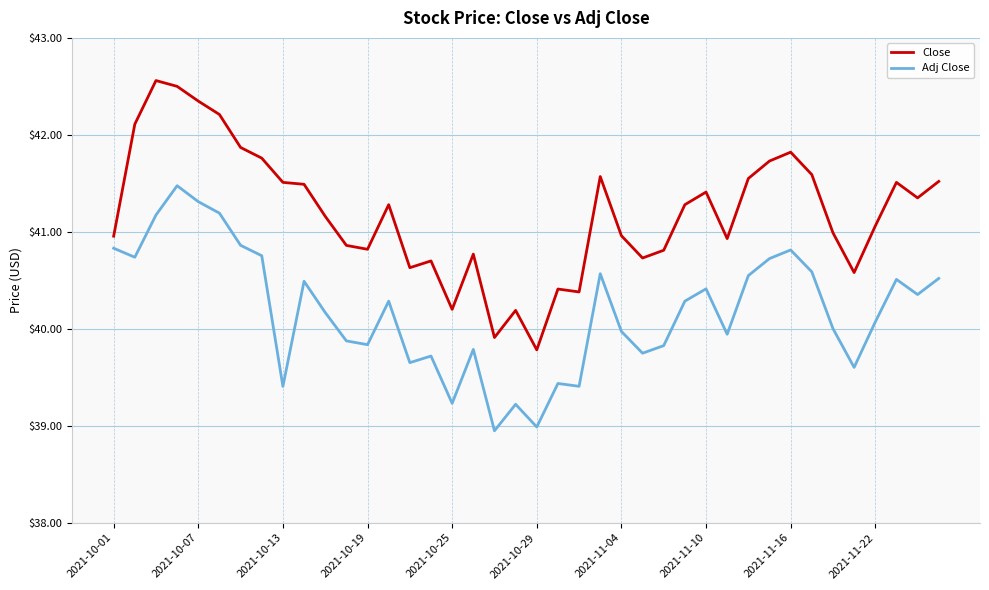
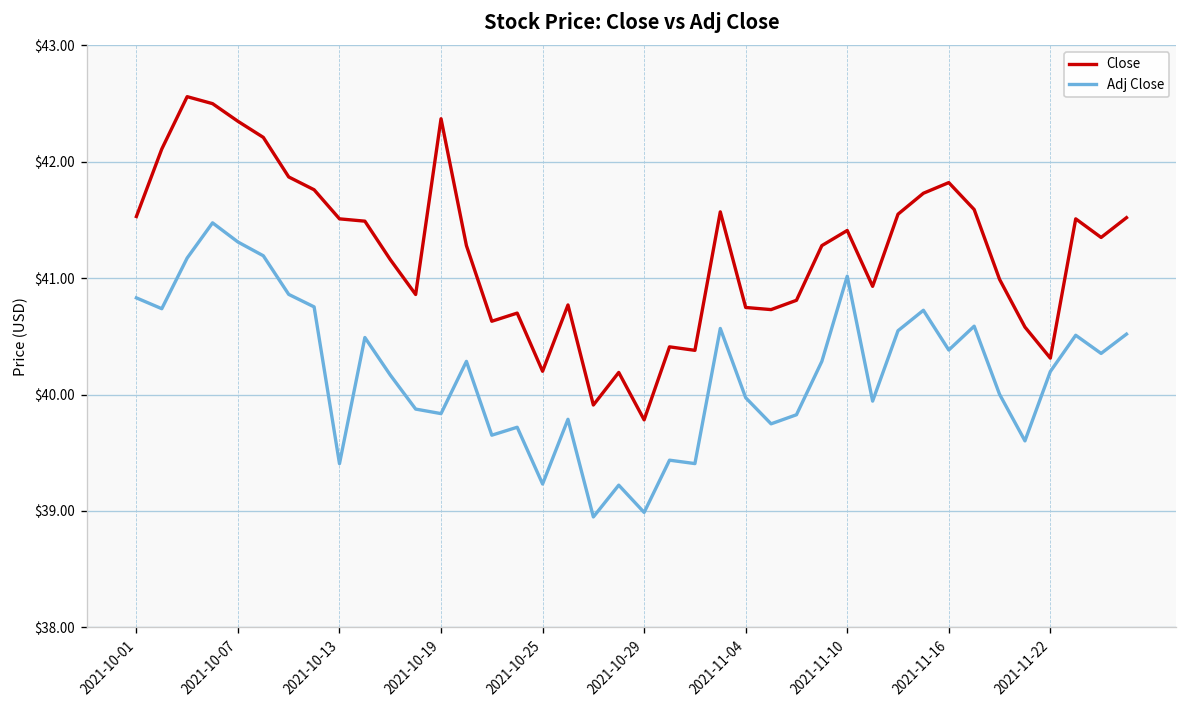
Close, 2021-10-01: $41.0 -> $41.5
Close, 2021-10-19: $40.8 -> $42.4
Close, 2021-11-04: $41.0 -> $40.7
Adj Close, 2021-11-10: $40.4 -> $41.0
Adj Close, 2021-11-16: $40.8 -> $40.4
Close, 2021-11-22: $41.1 -> $40.3
Adj Close, 2021-11-22: $40.1 -> $40.2
